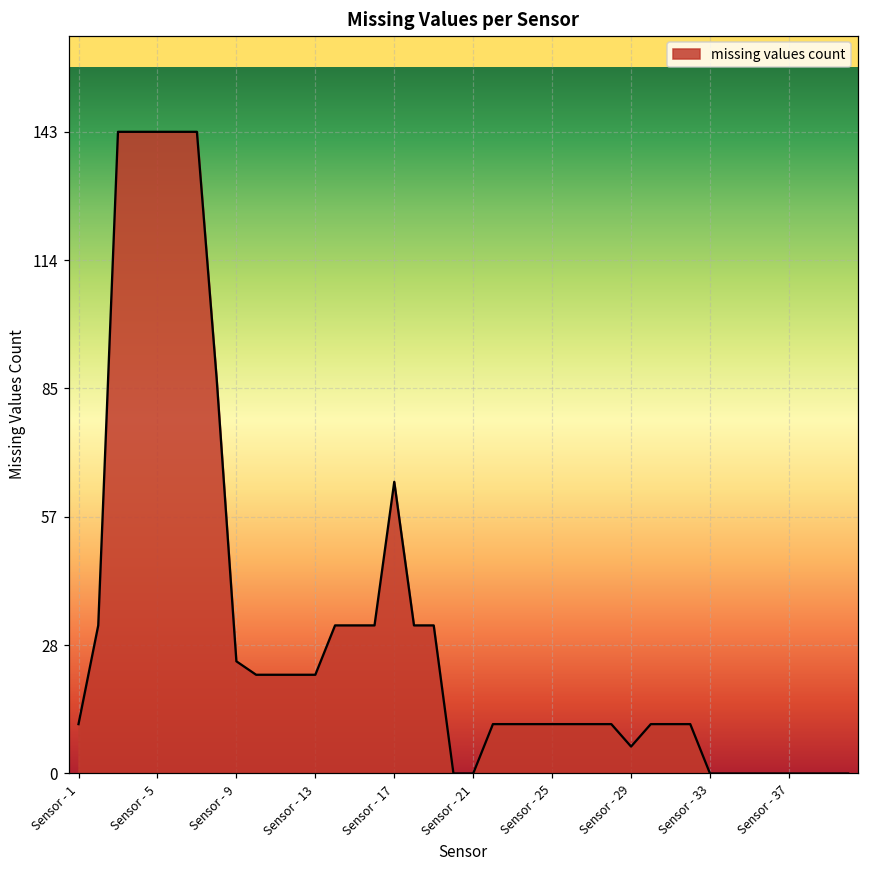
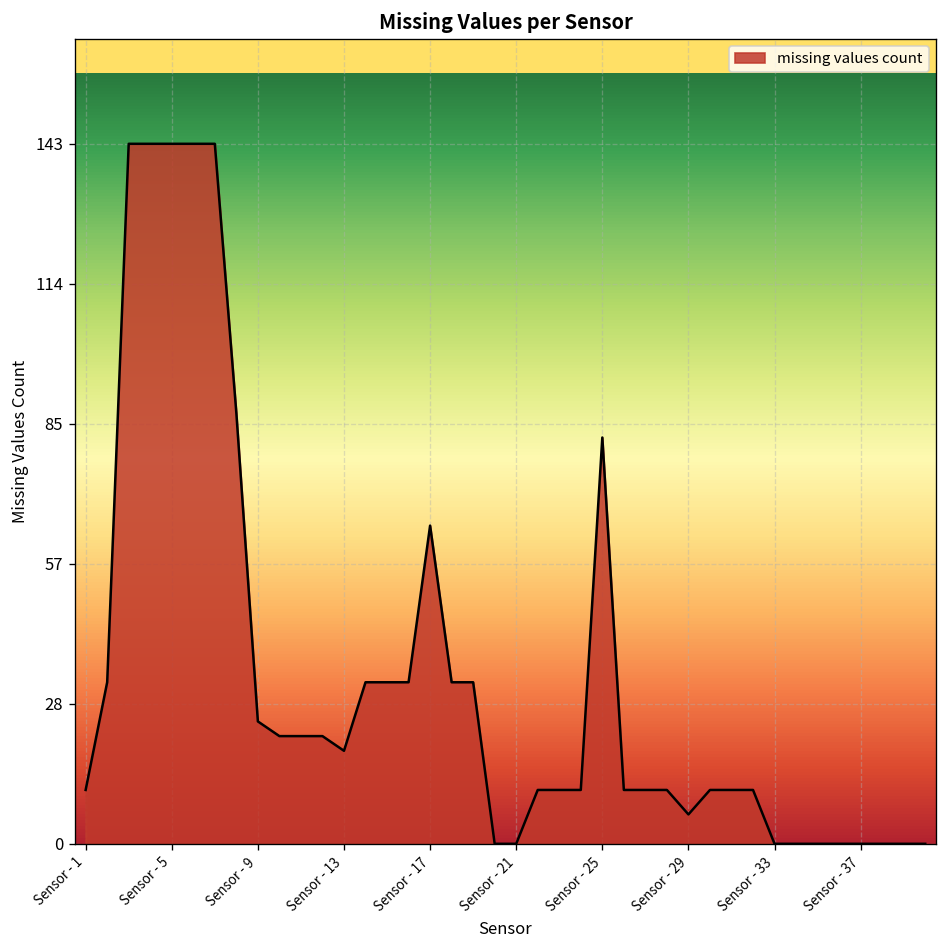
Sensor - 13: 22 -> 19
Sensor - 25: 11 -> 83
